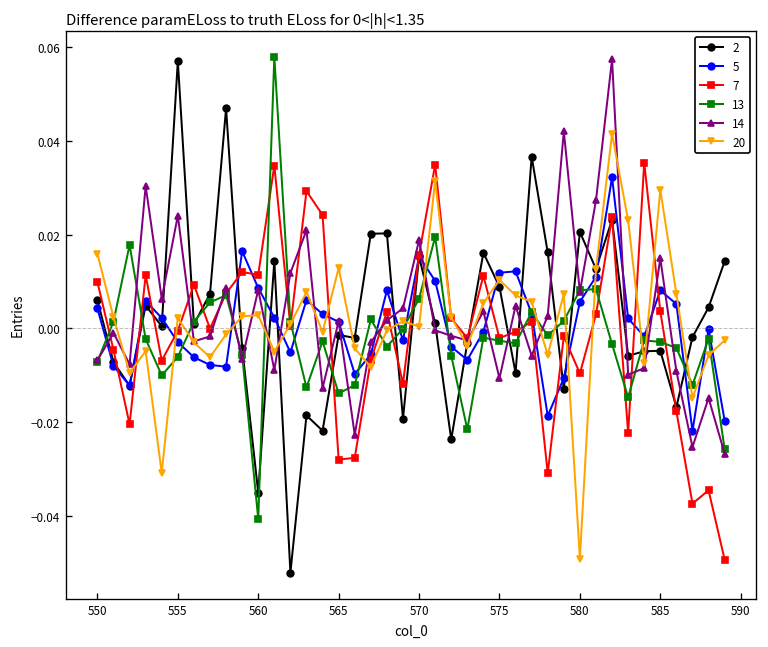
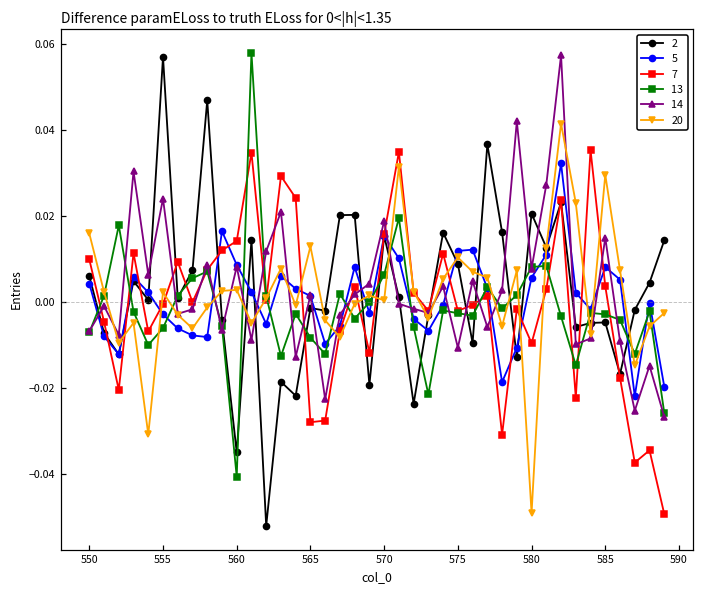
7, 560: 0.011 -> 0.014
13, 565: -0.014 -> -0.008
